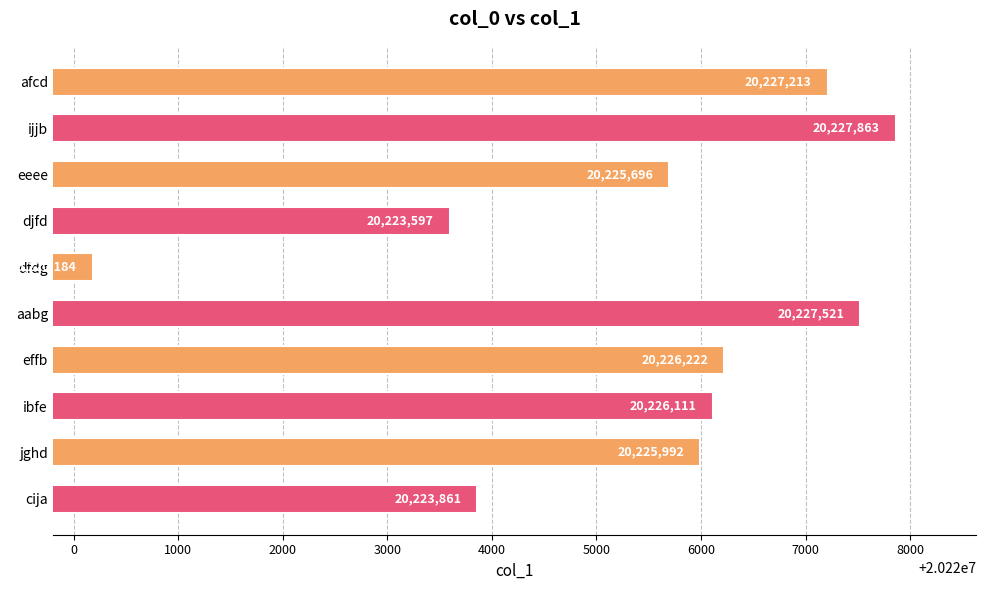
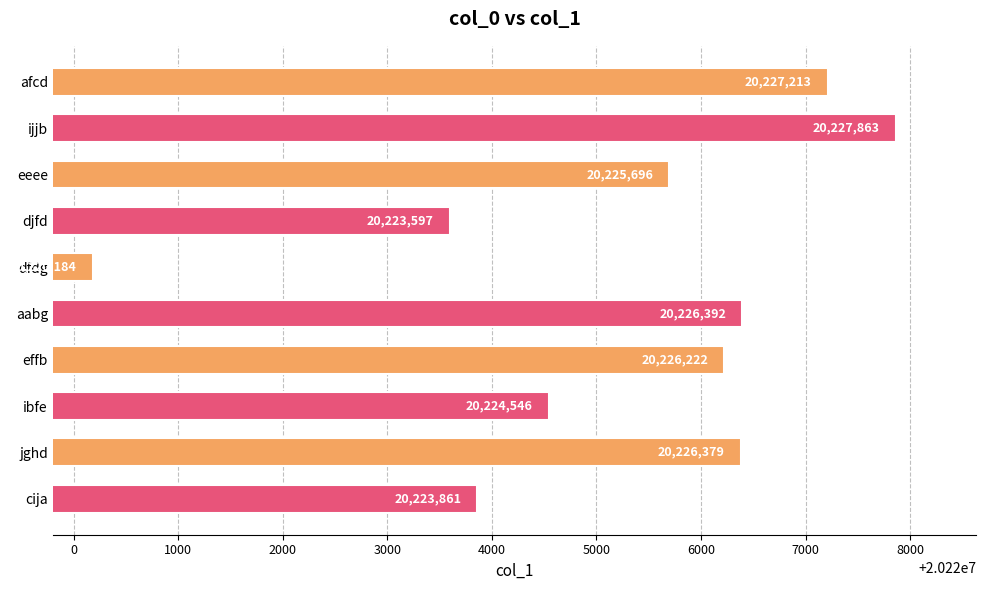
aabg: 20,227,521 -> 20,226,392
ibfe: 20,226,111 -> 20,224,546
jghd: 20,225,992 -> 20,226,379
